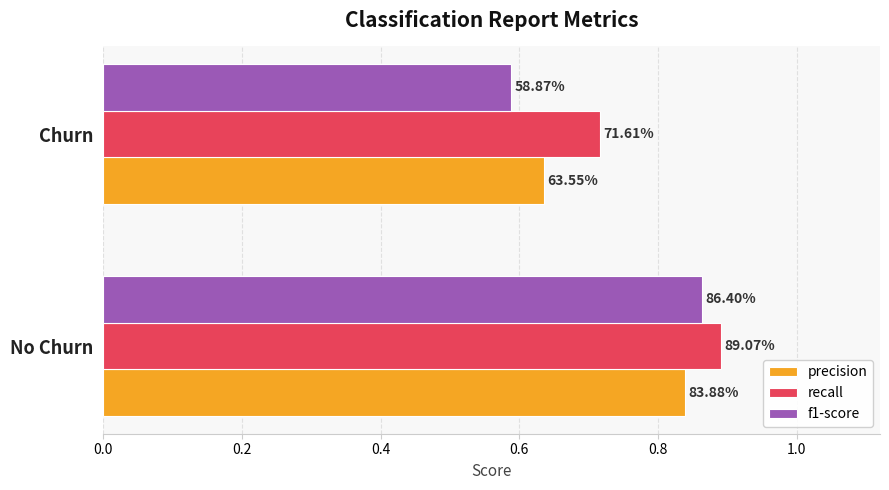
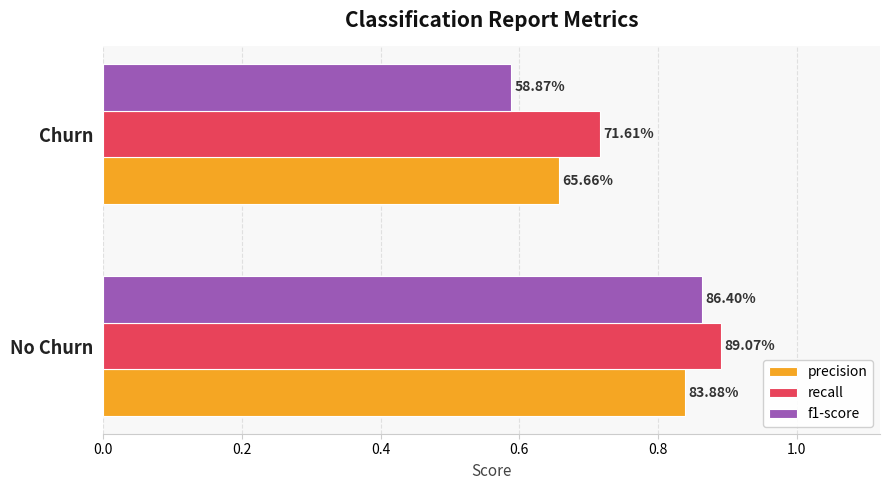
precision, Churn: 63.55% -> 65.66%
